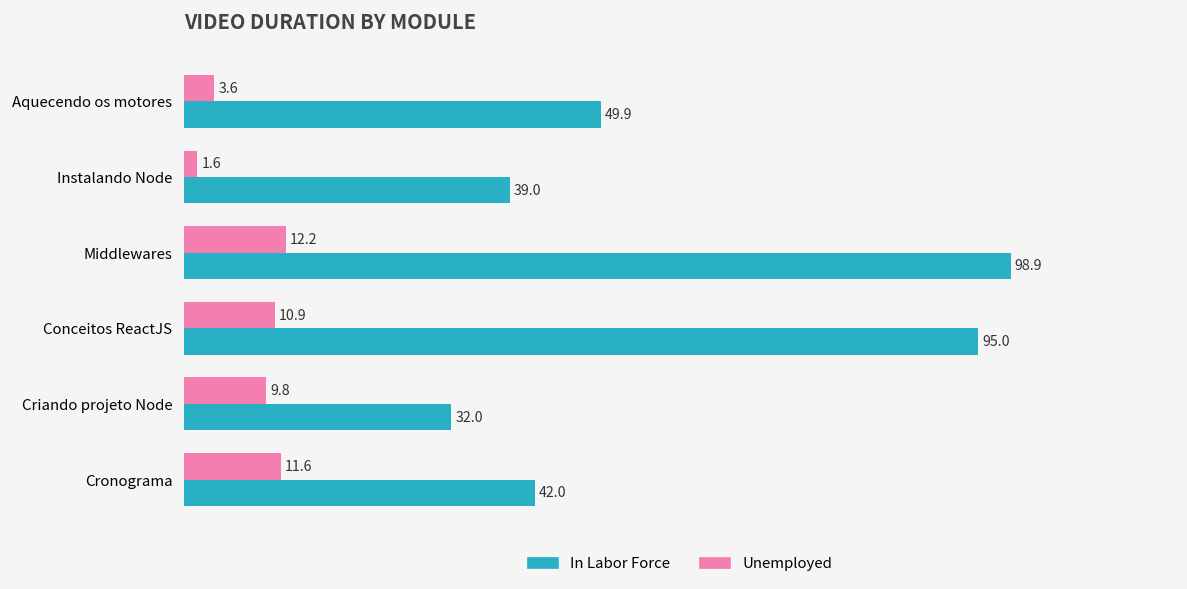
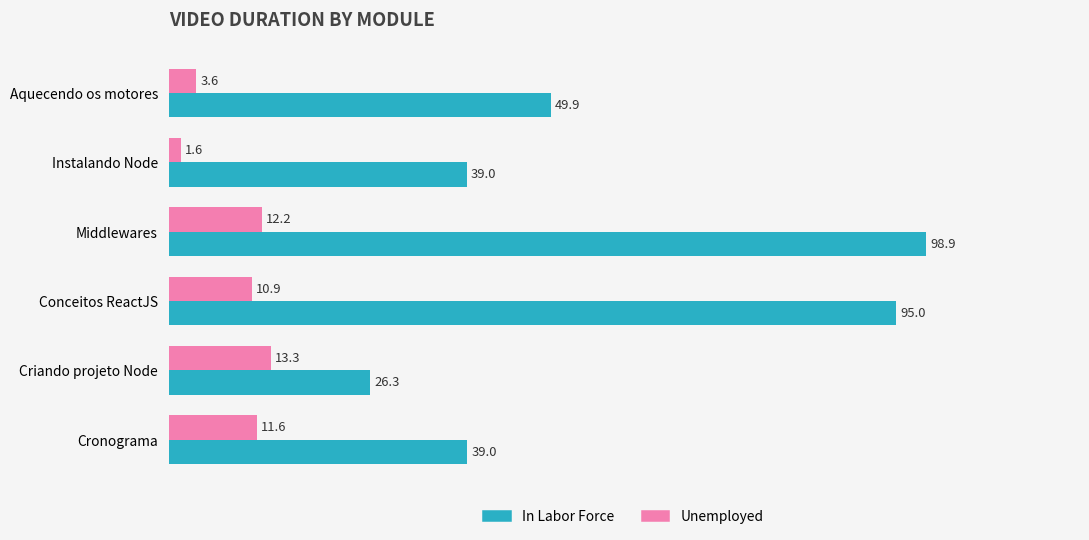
Unemployed, Criando projeto Node: 9.8 -> 13.3
In Labor Force, Criando projeto Node: 32.0 -> 26.3
In Labor Force, Cronograma: 42.0 -> 39.0
